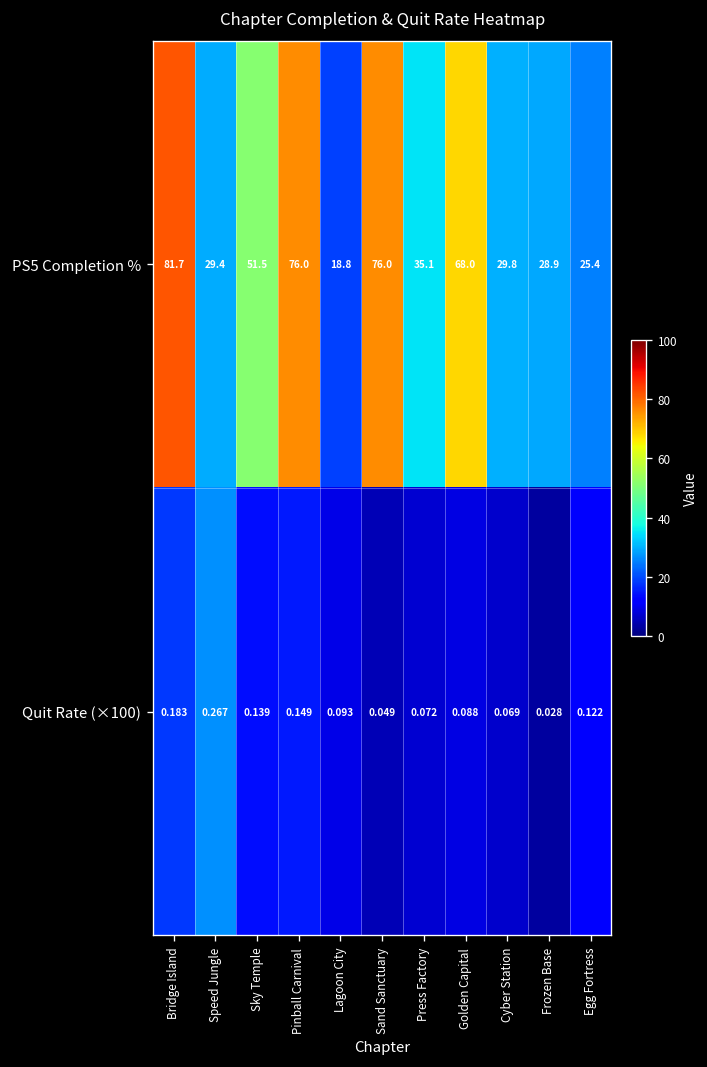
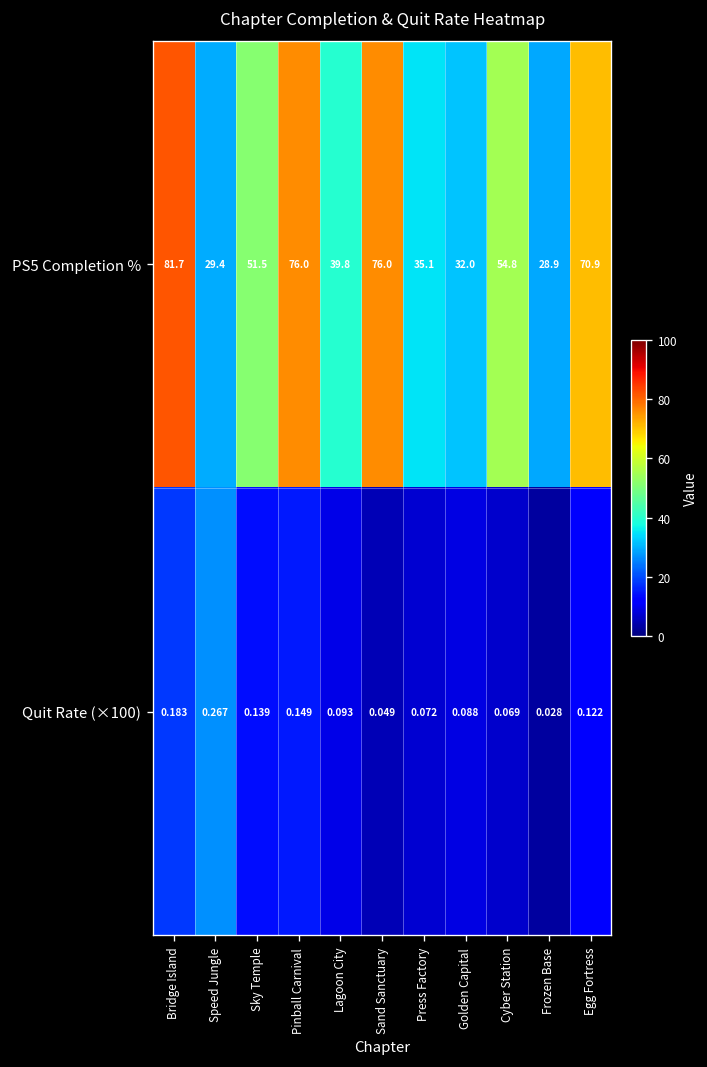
PS5 Completion %, Lagoon City: 18.8 -> 39.8
PS5 Completion %, Golden Capital: 68.0 -> 32.0
PS5 Completion %, Cyber Station: 29.8 -> 54.8
PS5 Completion %, Egg Fortress: 25.4 -> 70.9
